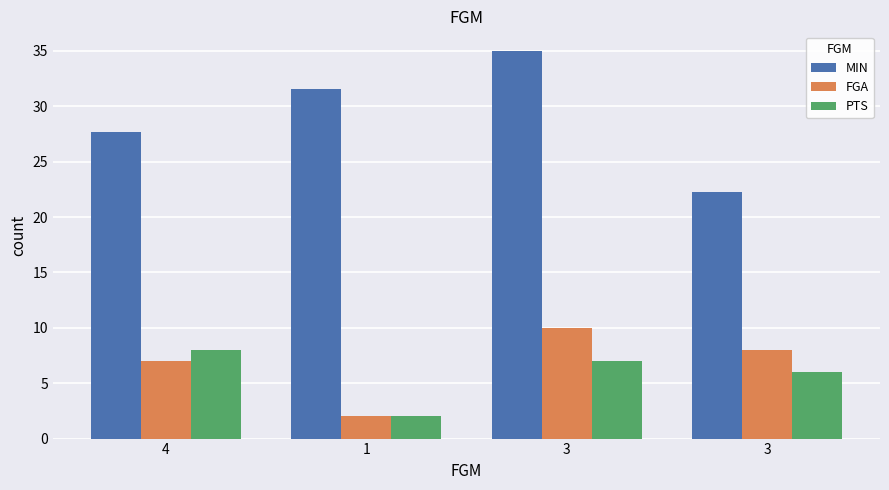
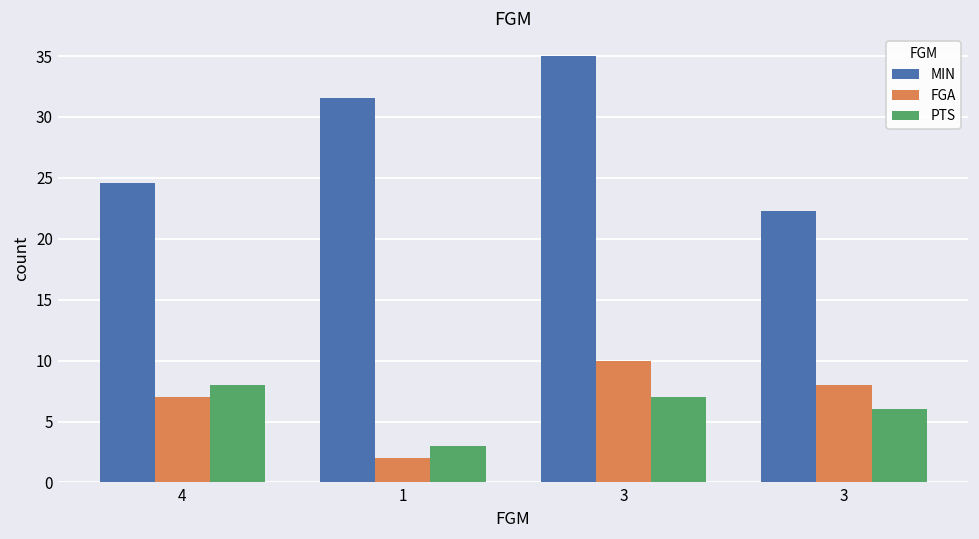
MIN, 4: 27.7 -> 24.6
PTS, 1: 2 -> 3
